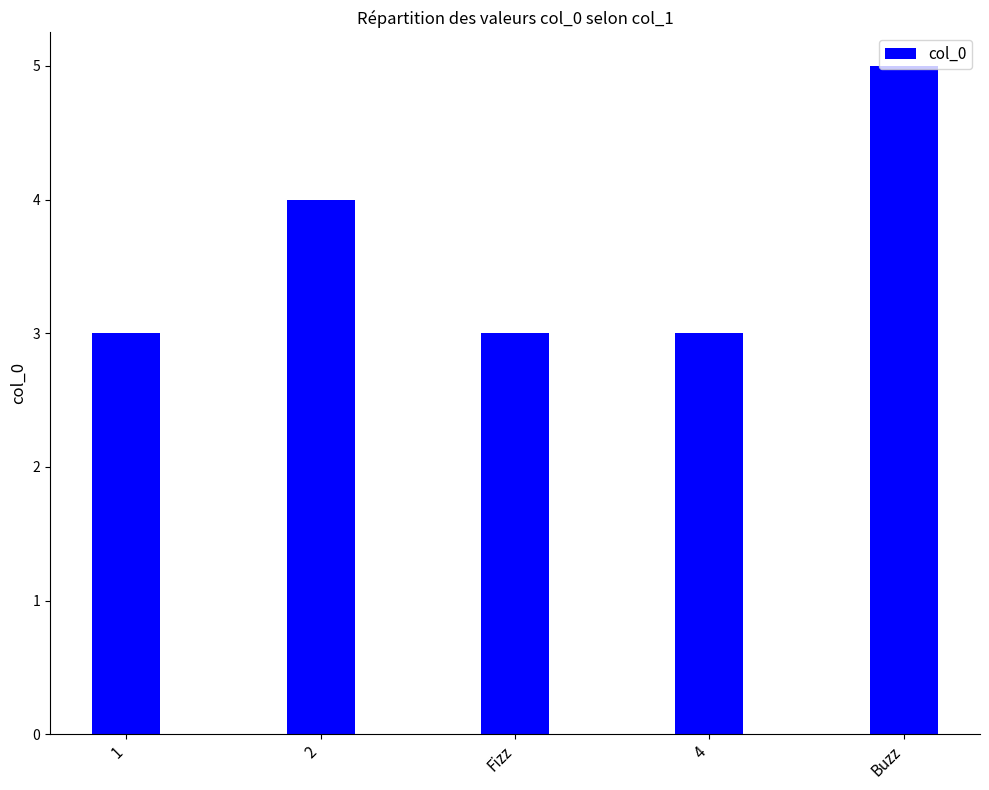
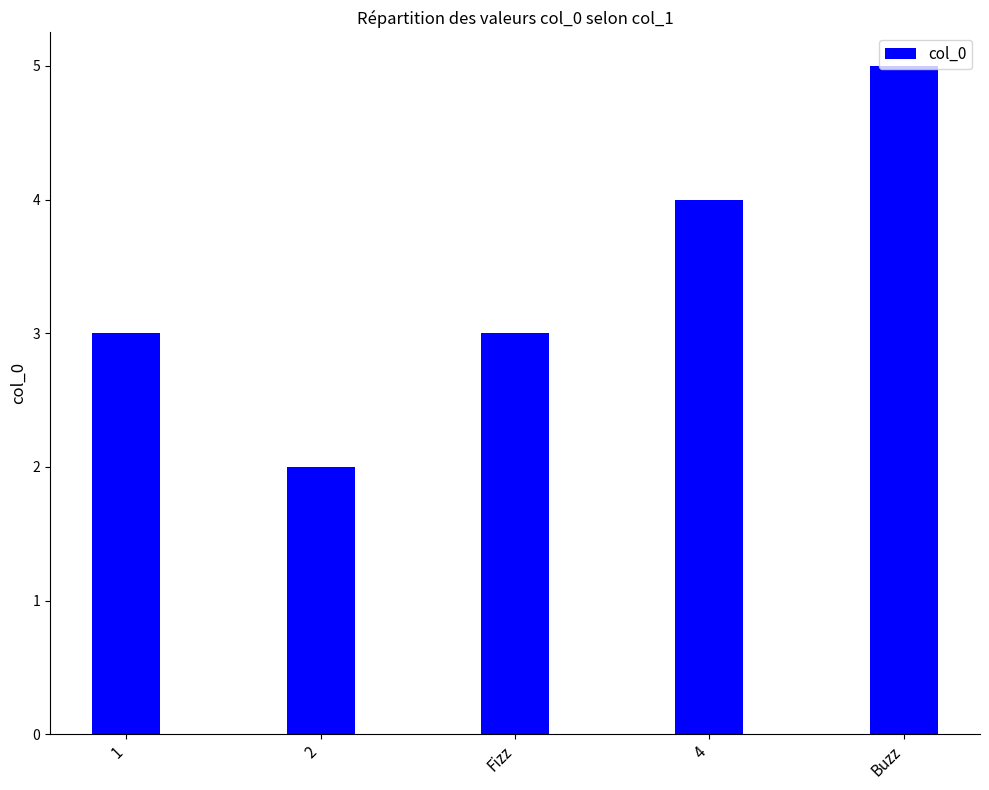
2: 4 -> 2
4: 3 -> 4
